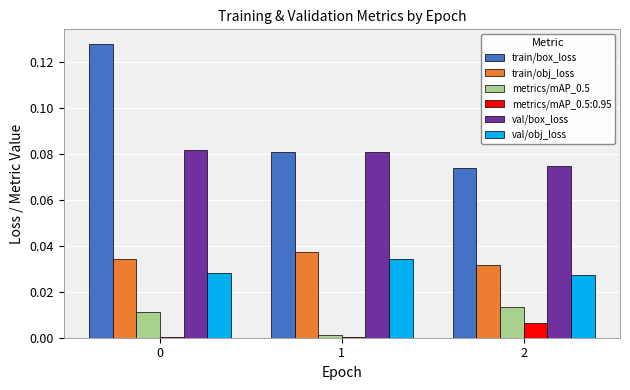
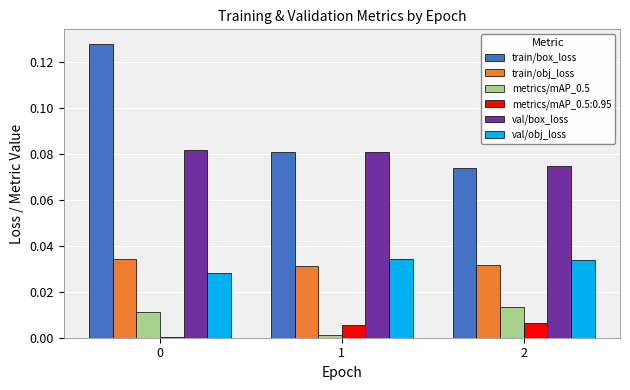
train/obj_loss, 1: 0.037 -> 0.031
metrics/mAP_0.5:0.95, 1: 0.000 -> 0.006
val/obj_loss, 2: 0.027 -> 0.034
